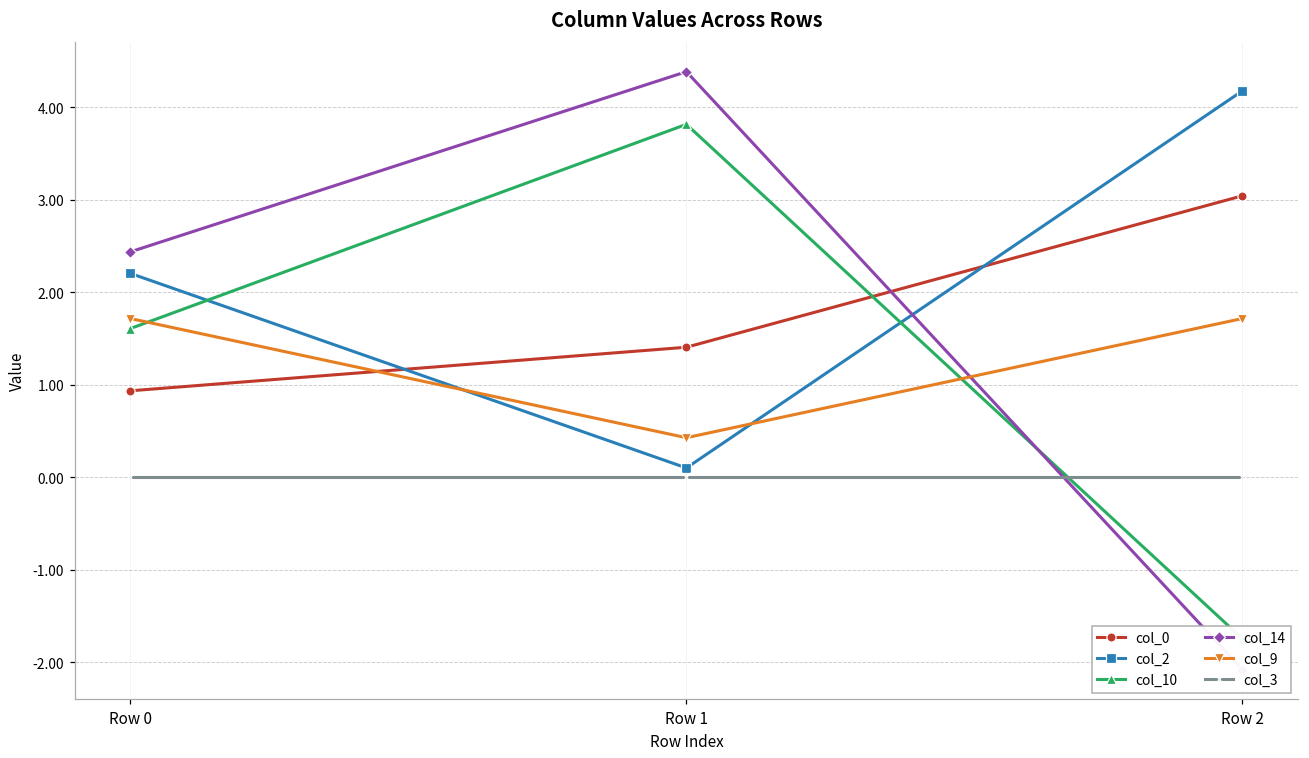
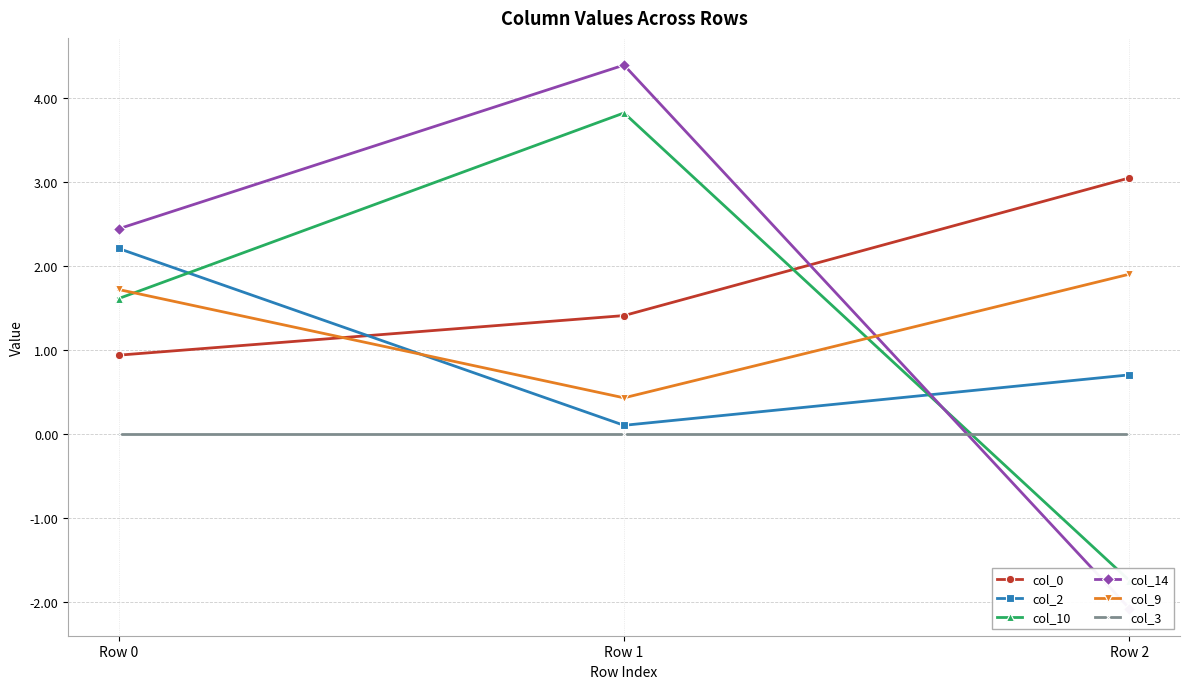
col_2, Row 2: 4.2 -> 0.7
col_9, Row 2: 1.7 -> 1.9
